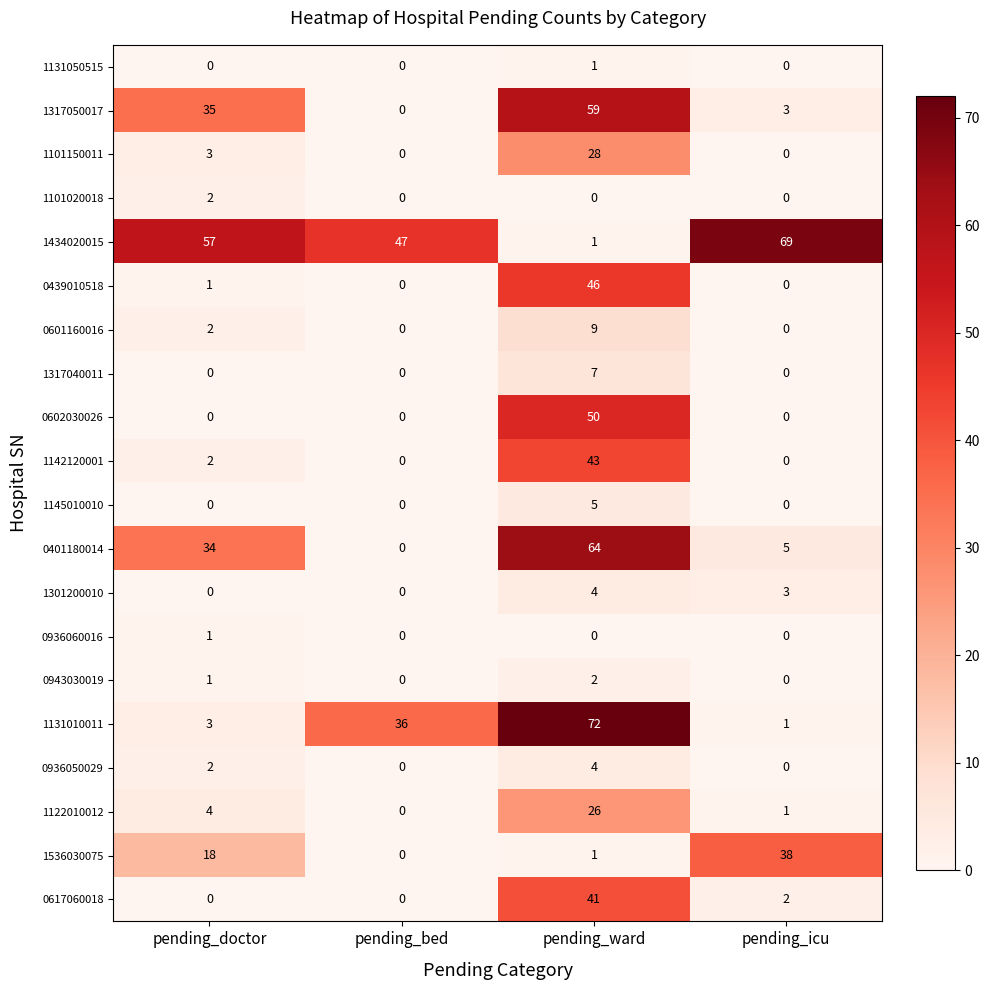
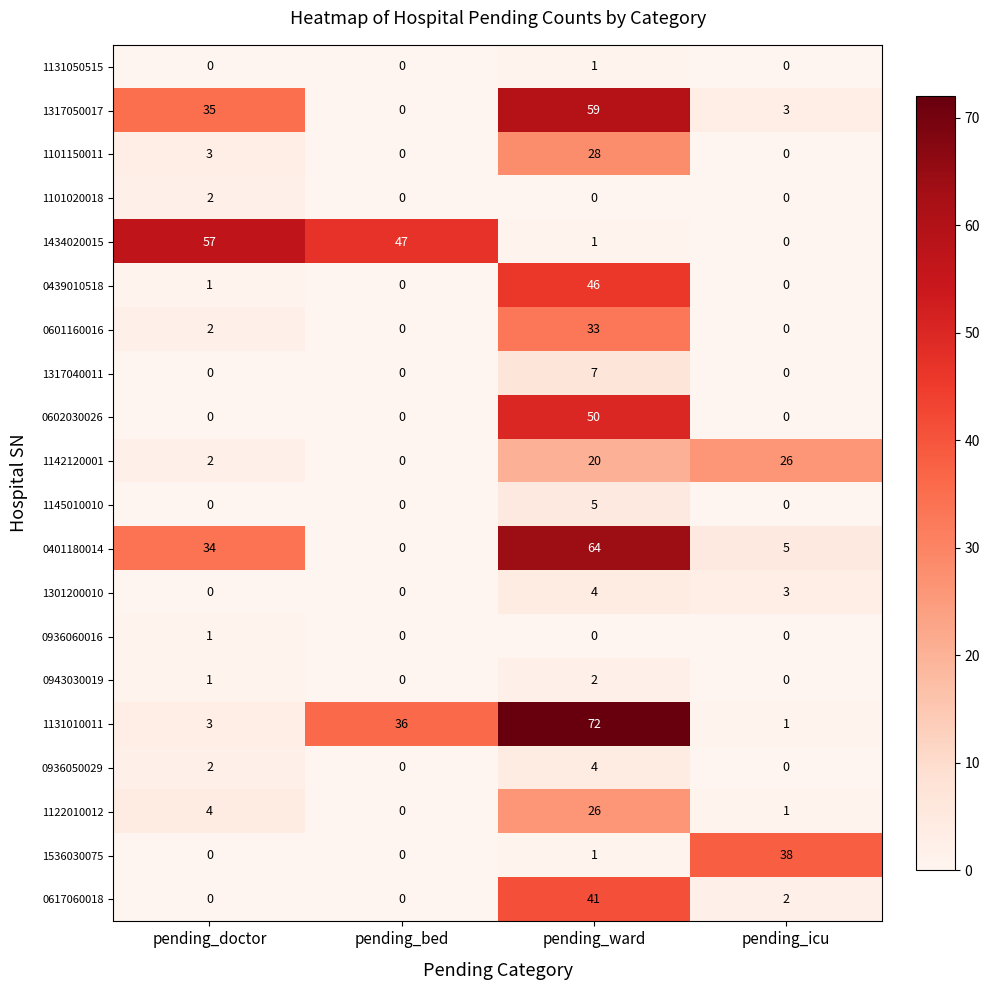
1434020015, pending_icu: 69 -> 0
0601160016, pending_ward: 9 -> 33
1142120001, pending_ward: 43 -> 20
1142120001, pending_icu: 0 -> 26
1536030075, pending_doctor: 18 -> 0
